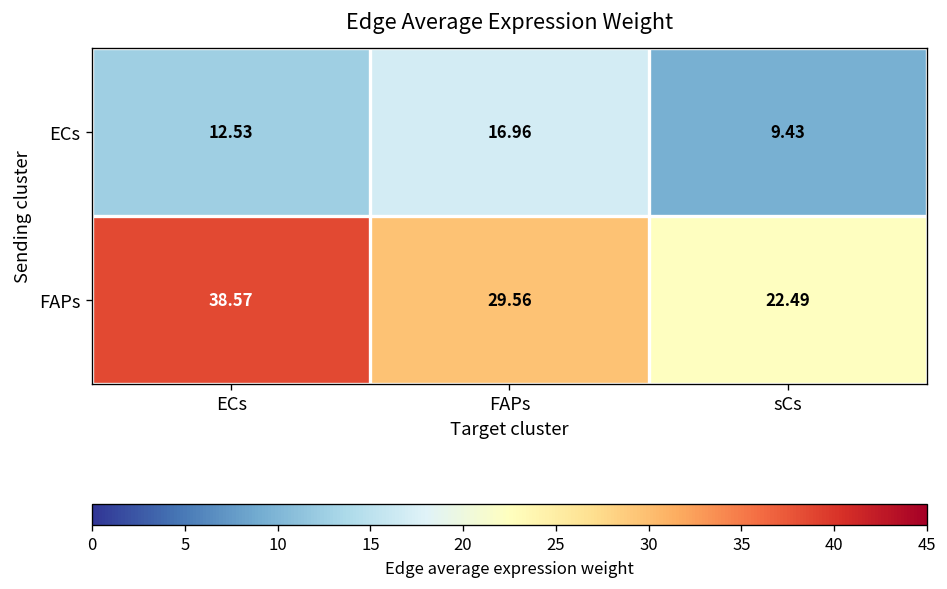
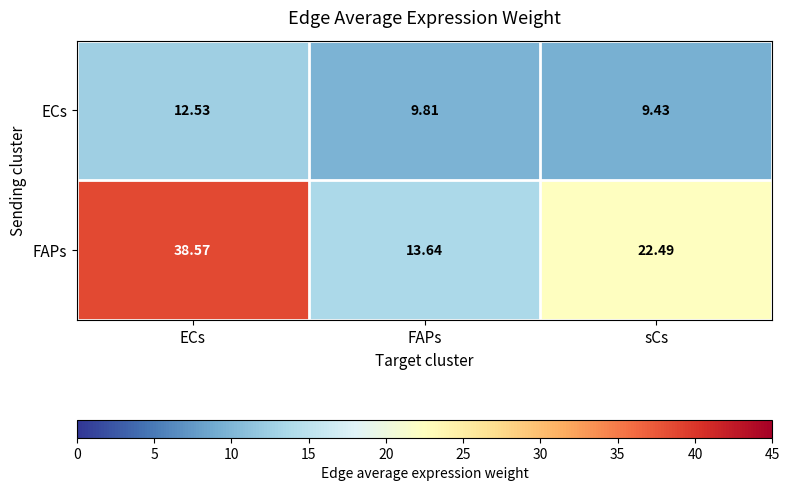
ECs, FAPs: 16.96 -> 9.81
FAPs, FAPs: 29.56 -> 13.64
